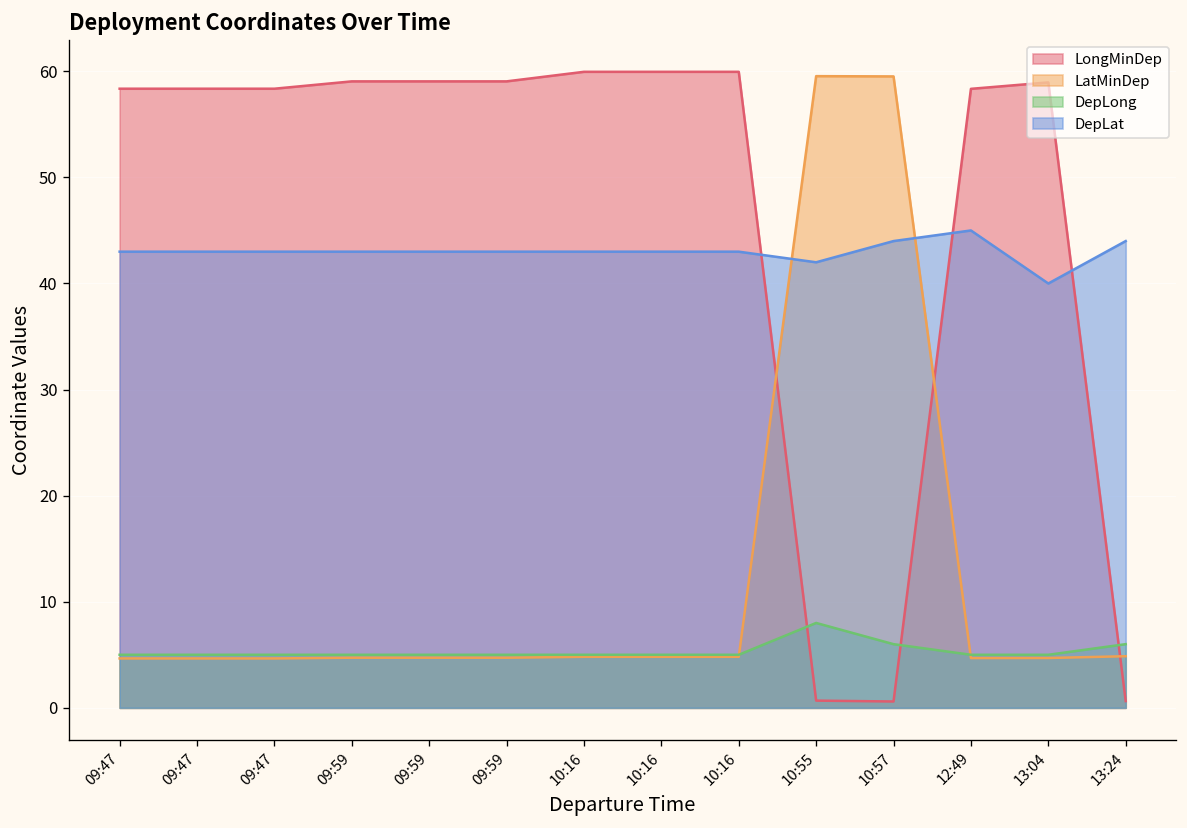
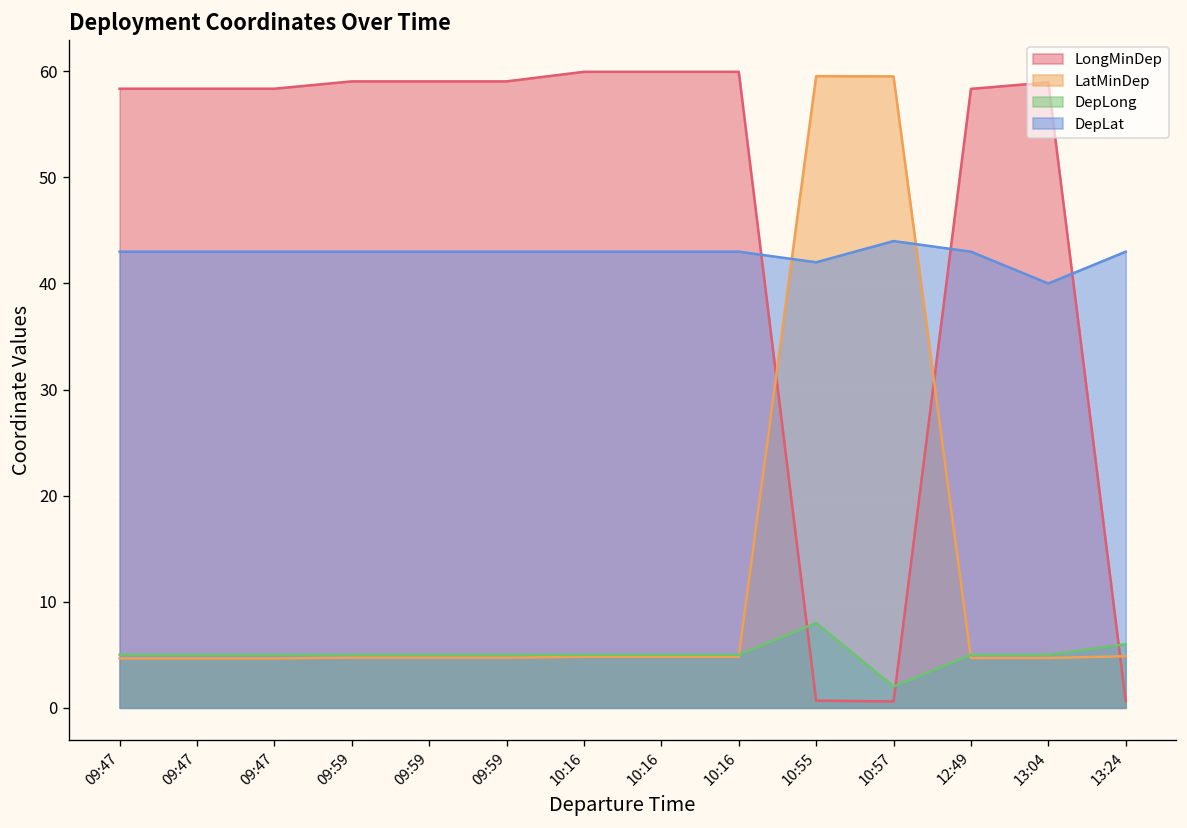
DepLong, 10:57: 6 -> 2
DepLat, 12:49: 45 -> 43
DepLat, 13:24: 44 -> 43
